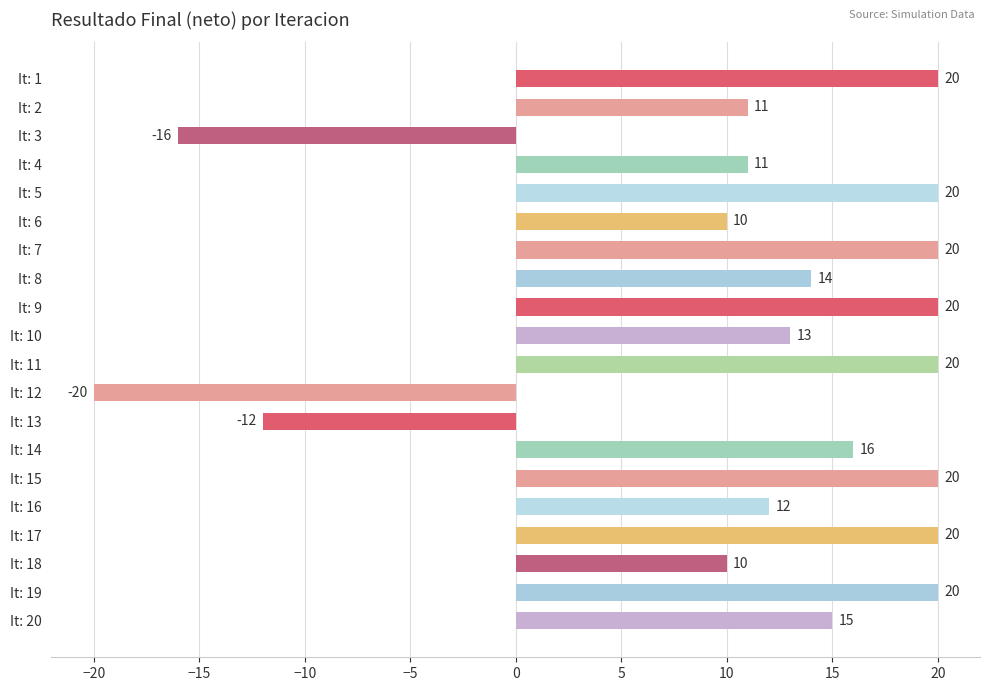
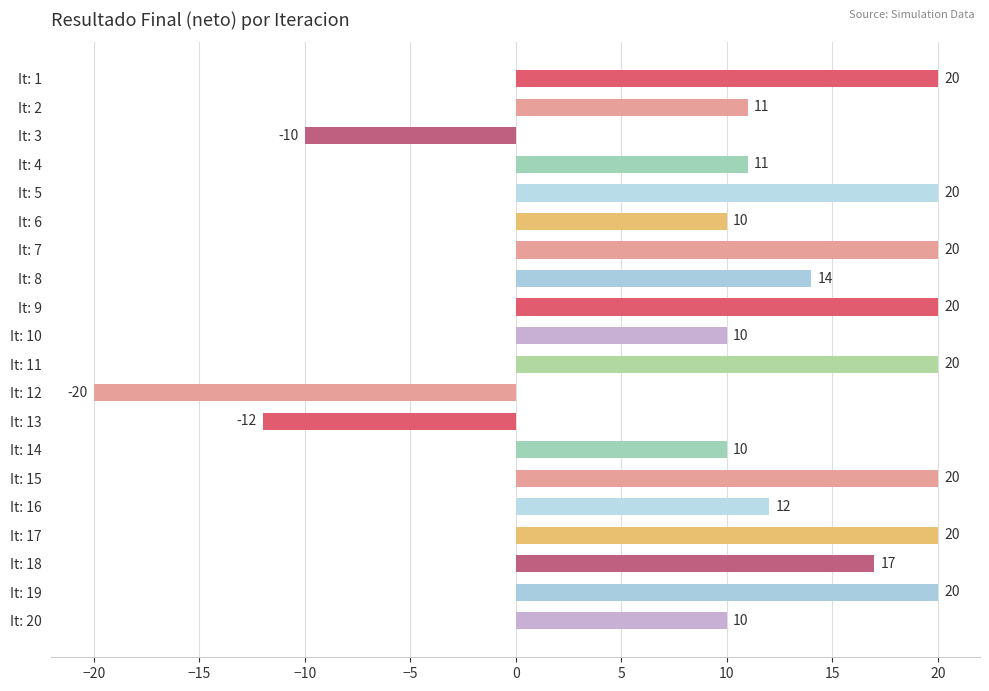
It: 3: -16 -> -10
It: 10: 13 -> 10
It: 14: 16 -> 10
It: 18: 10 -> 17
It: 20: 15 -> 10
